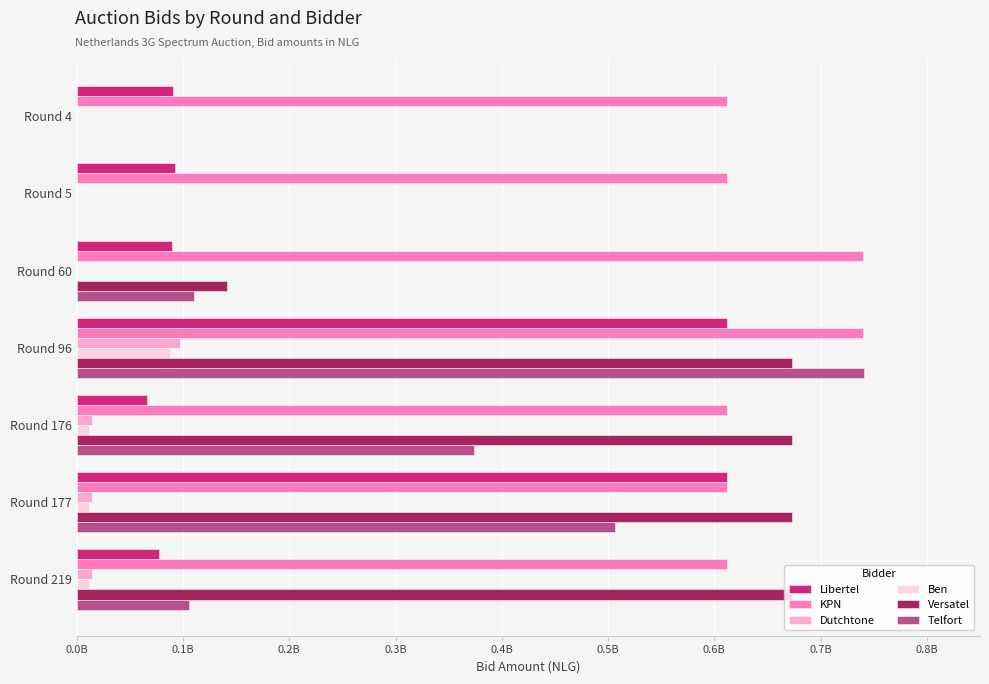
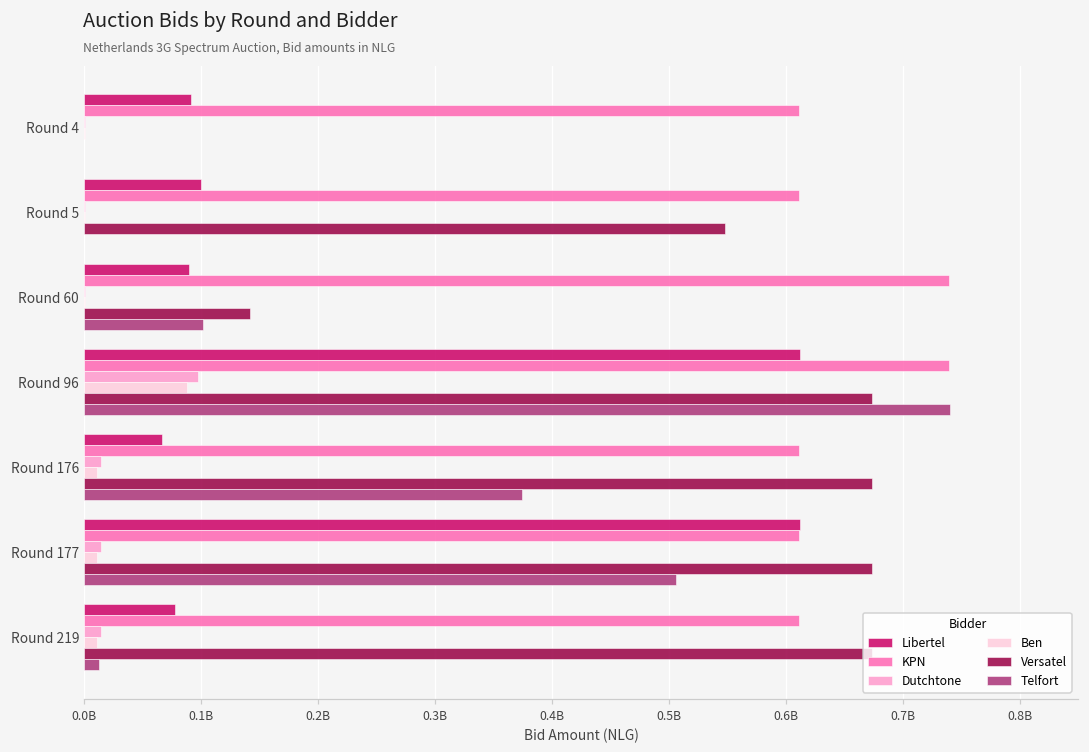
Libertel, Round 5: 92000000 -> 100000000
Versatel, Round 5: 1000000 -> 548000000
Telfort, Round 60: 110000000 -> 101000000
Telfort, Round 219: 106000000 -> 12000000
